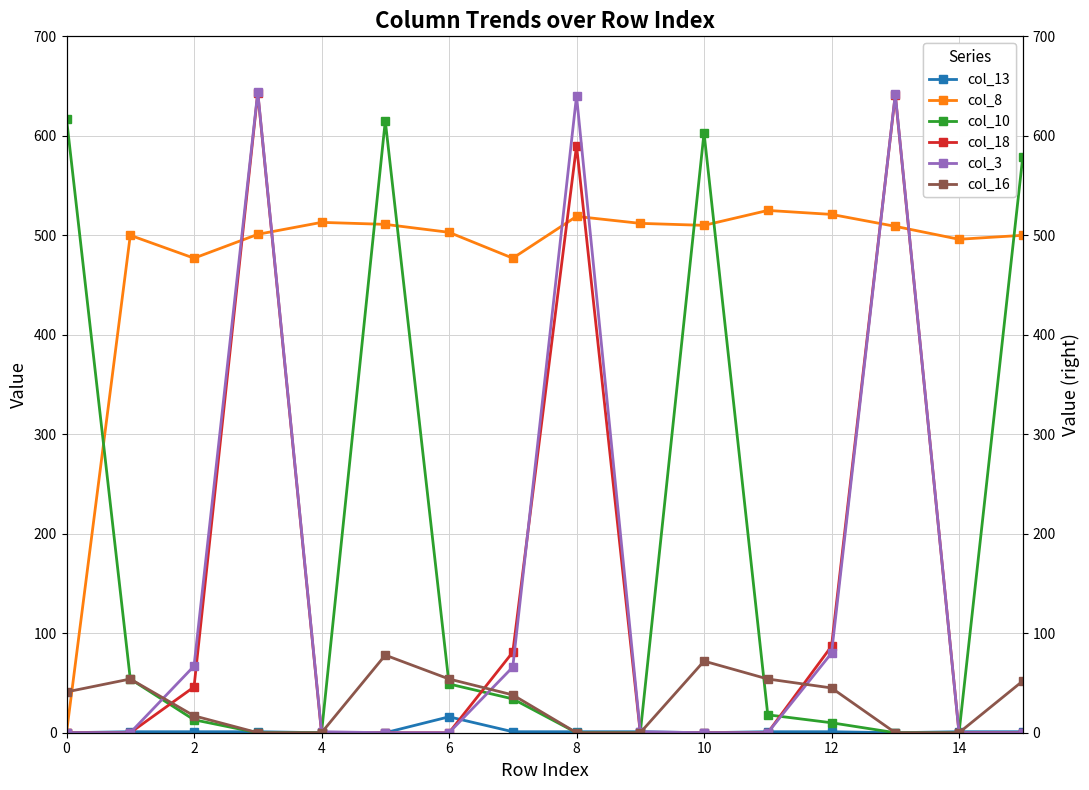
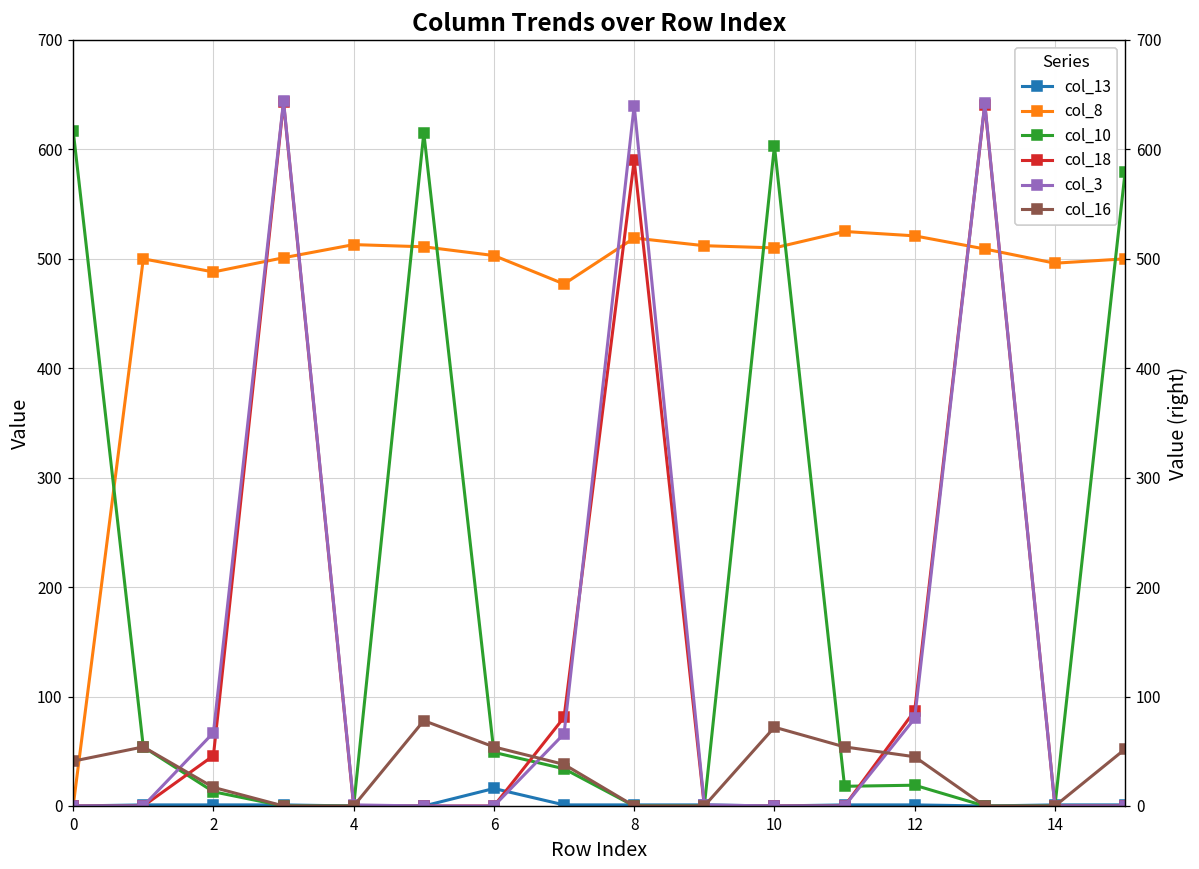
col_8, 2: 480 -> 490
col_10, 12: 10 -> 20
